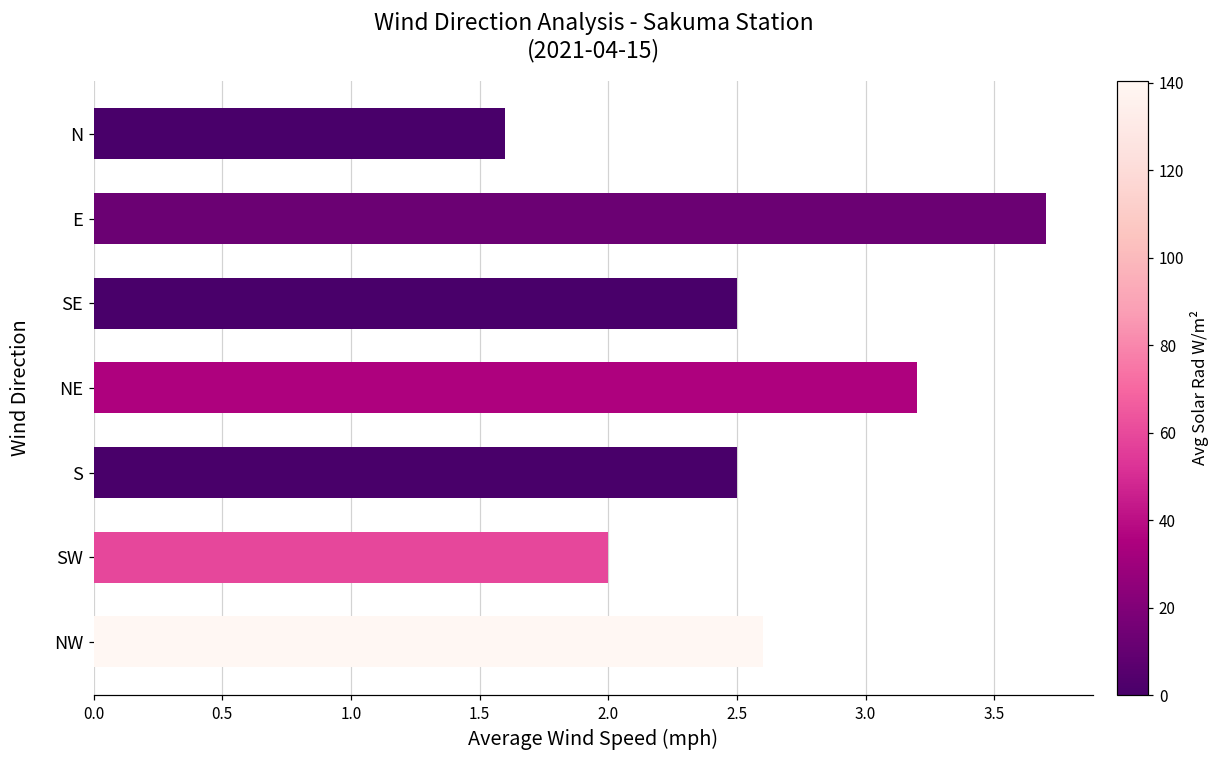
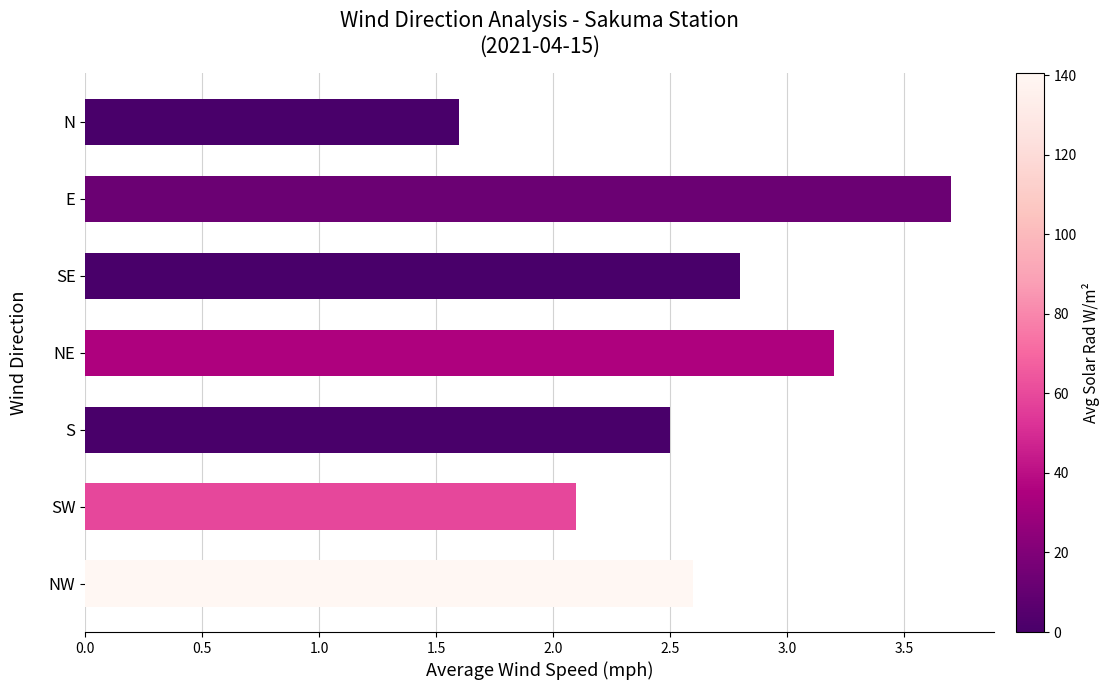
SE: 2.5 -> 2.8
SW: 2.0 -> 2.1
